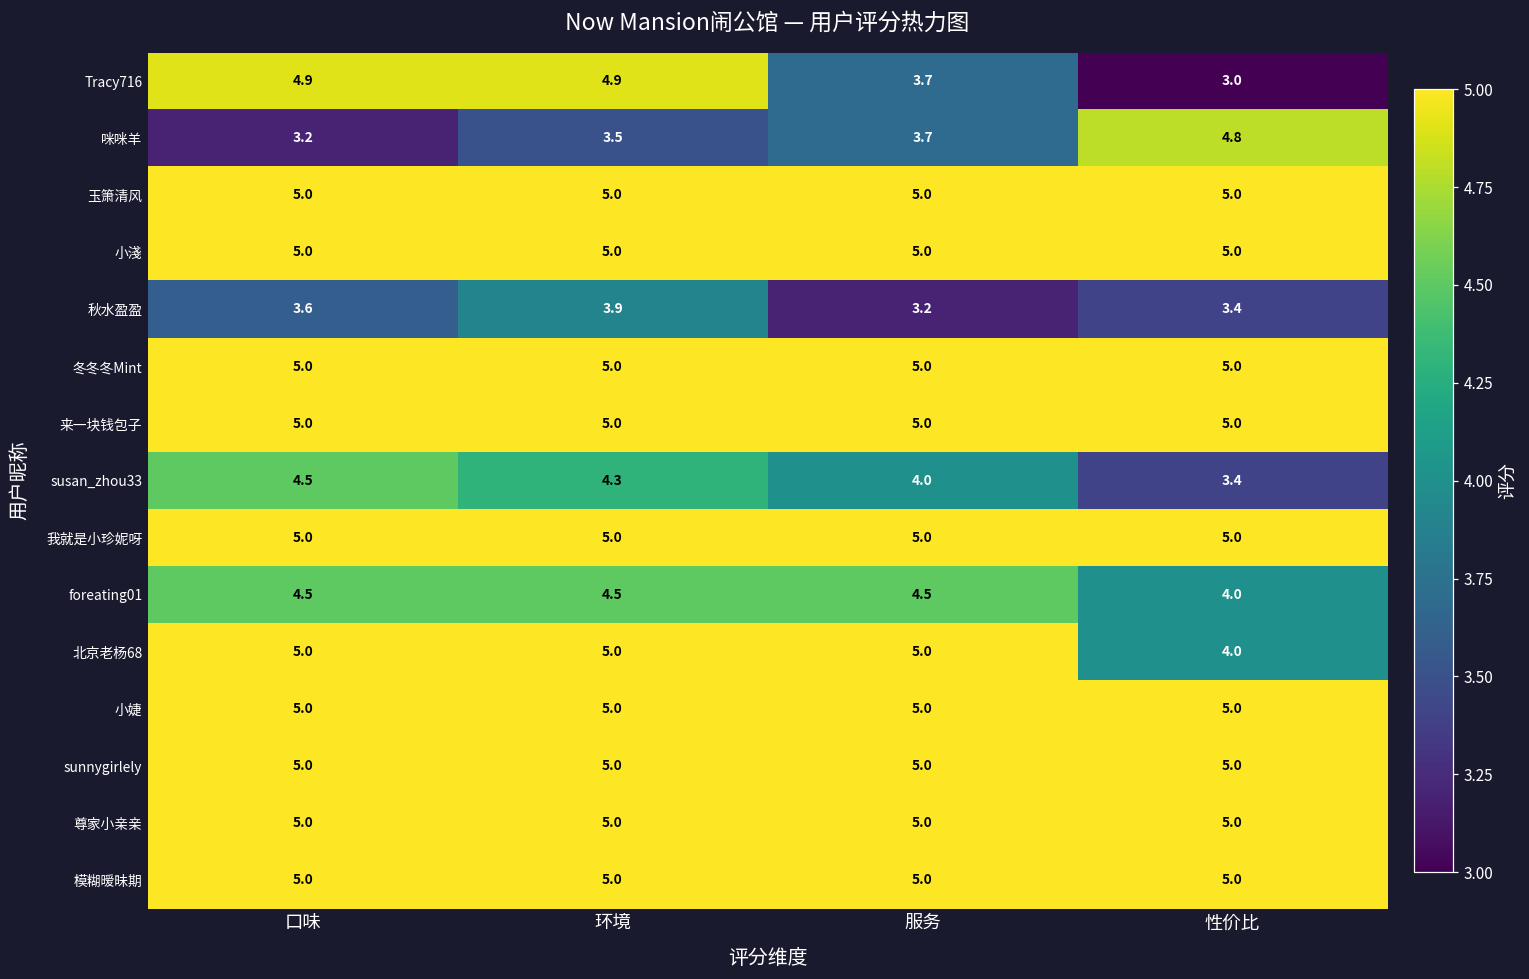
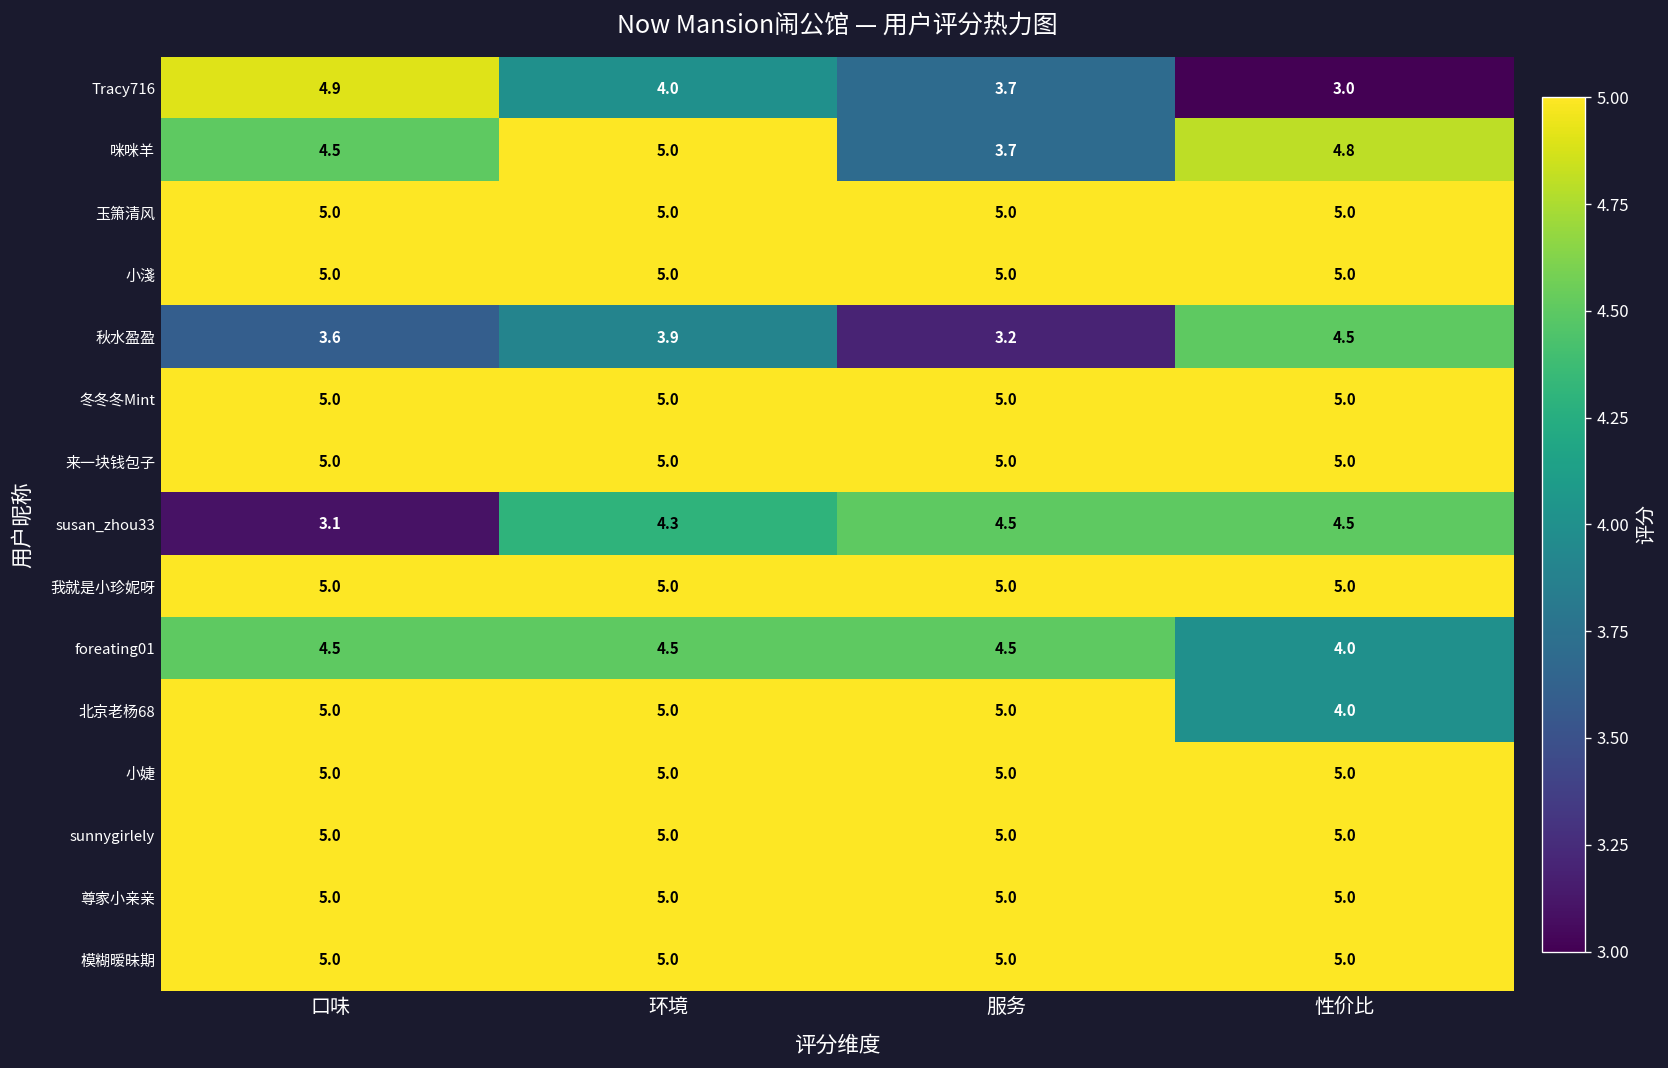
Tracy716, 环境: 4.9 -> 4.0
咪咪羊, 口味: 3.2 -> 4.5
咪咪羊, 环境: 3.5 -> 5.0
秋水盈盈, 性价比: 3.4 -> 4.5
susan_zhou33, 口味: 4.5 -> 3.1
susan_zhou33, 服务: 4.0 -> 4.5
susan_zhou33, 性价比: 3.4 -> 4.5
